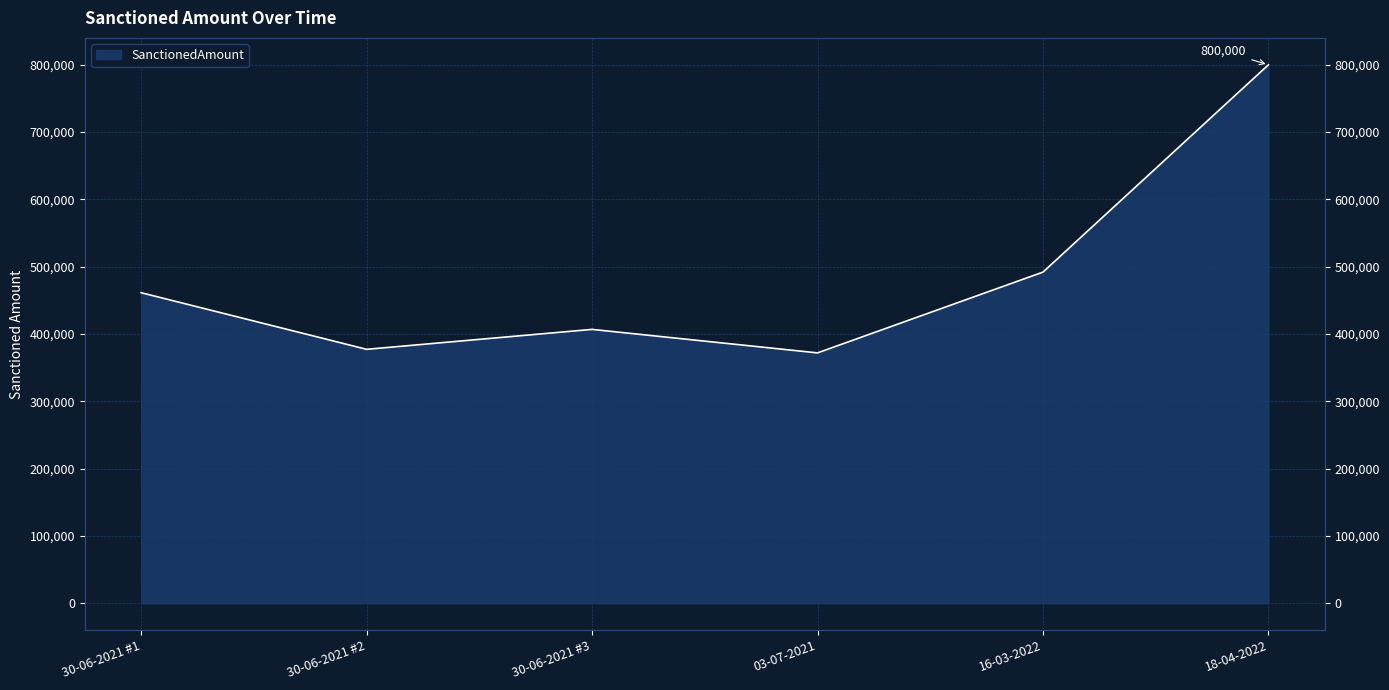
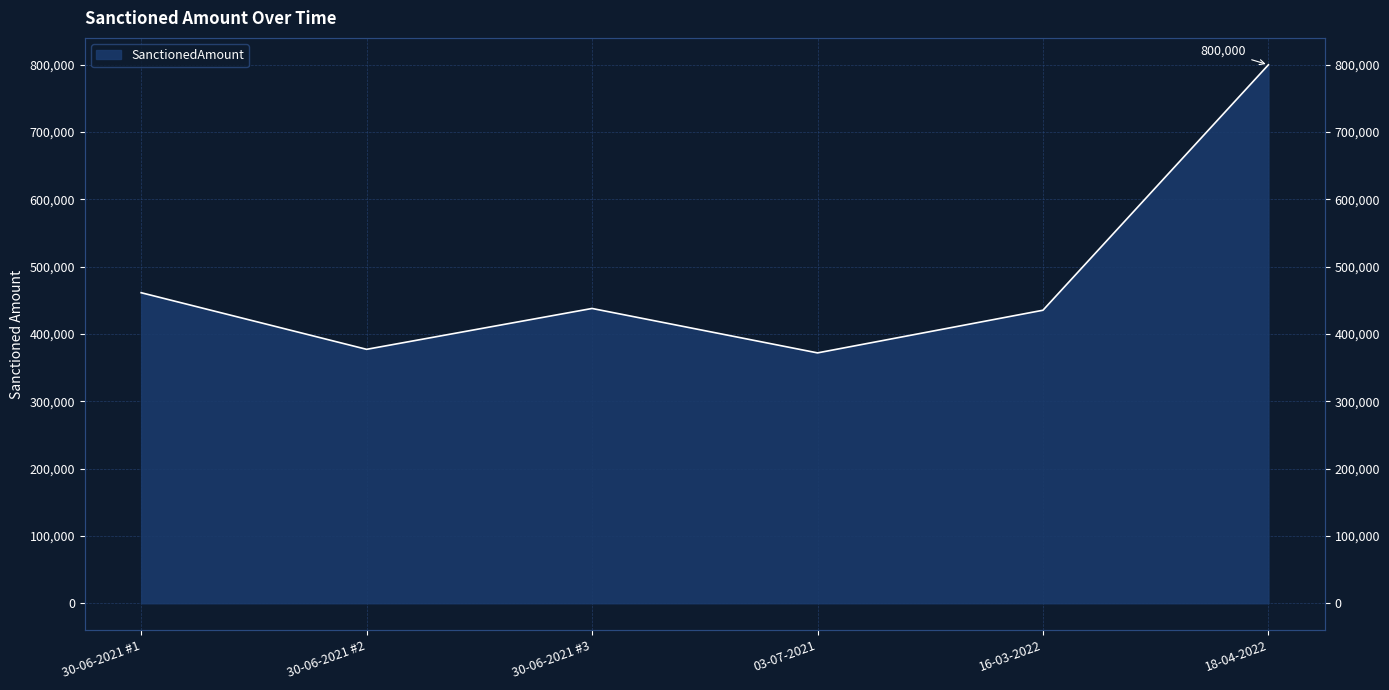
30-06-2021 #3: 410,000 -> 440,000
16-03-2022: 490,000 -> 440,000
